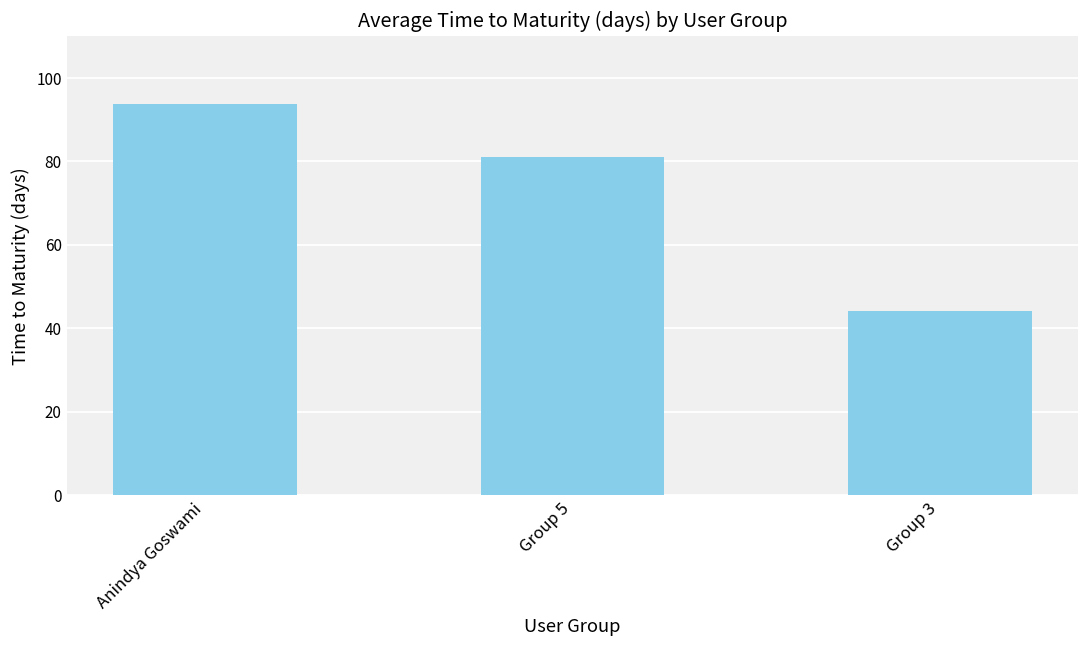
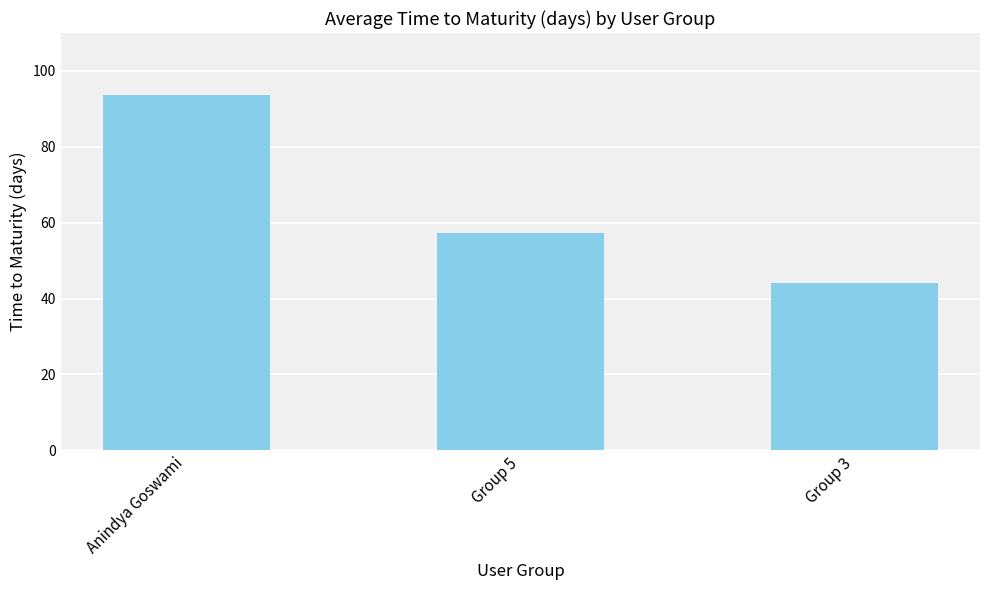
Group 5: 81 -> 57
